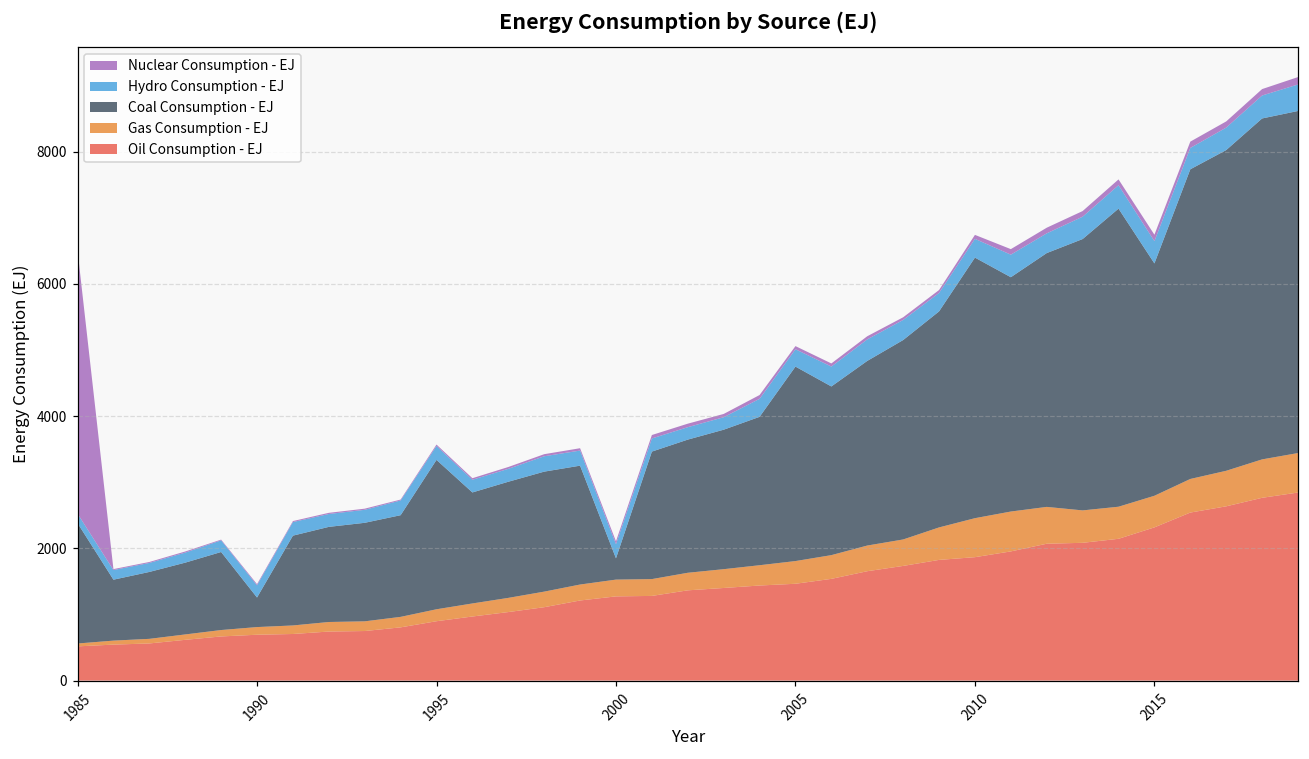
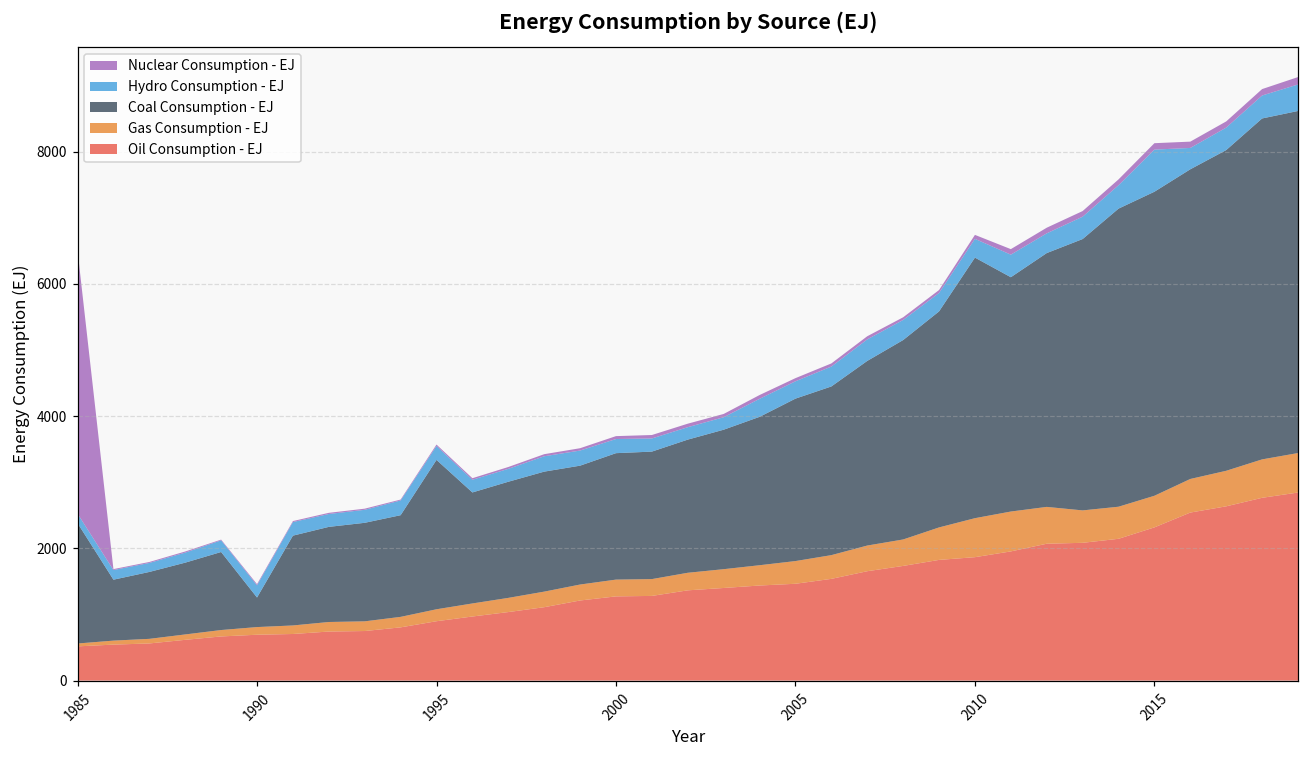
Coal Consumption - EJ, 2000: 300 -> 1900
Coal Consumption - EJ, 2005: 2900 -> 2500
Coal Consumption - EJ, 2015: 3500 -> 4600
Hydro Consumption - EJ, 2015: 300 -> 600
